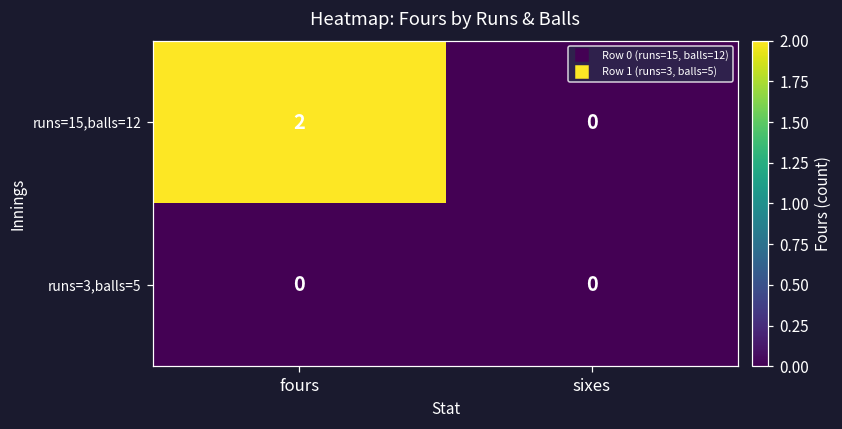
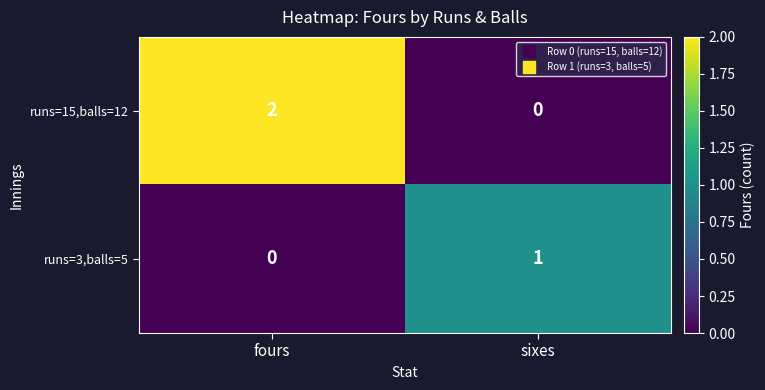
runs=3,balls=5, sixes: 0 -> 1
